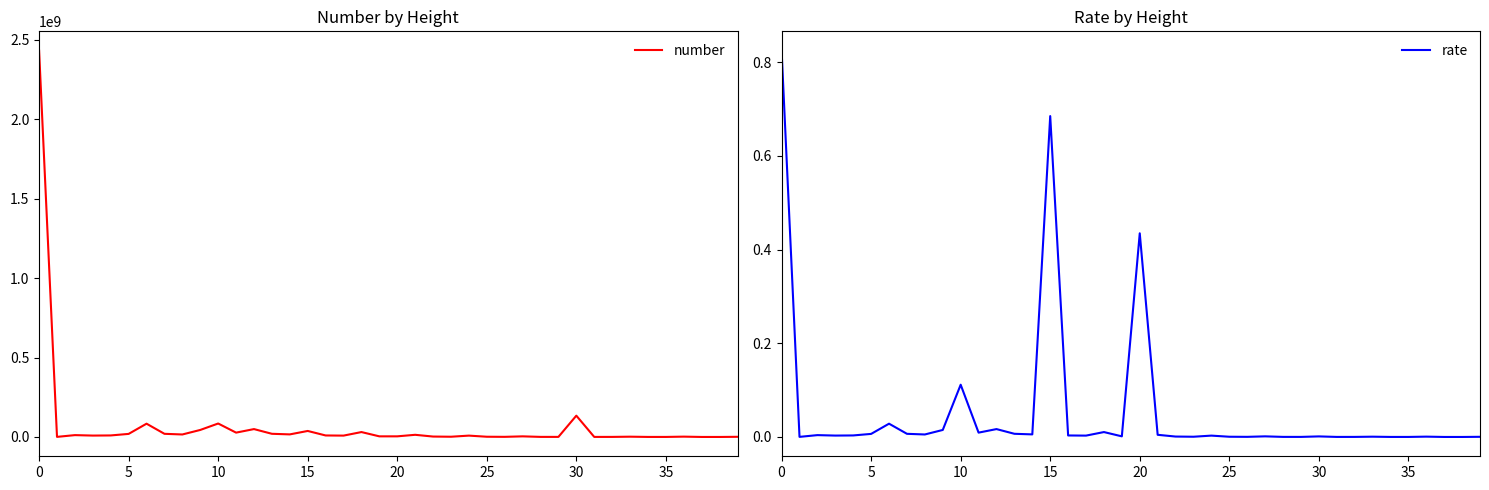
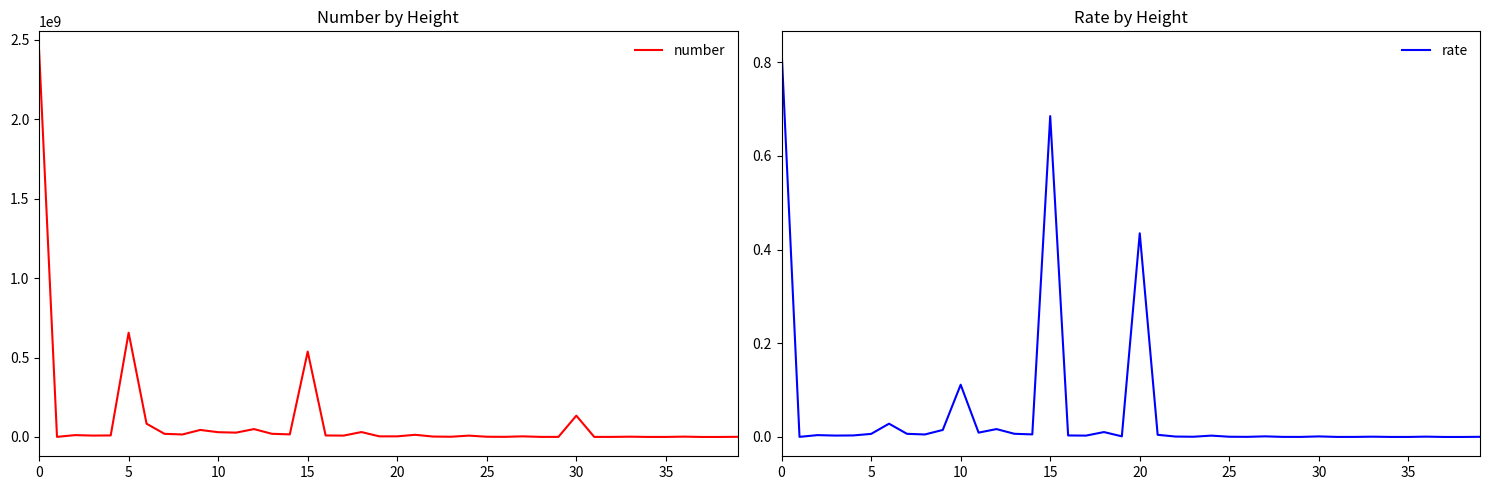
Number by Height, 5: 20000000 -> 660000000
Number by Height, 10: 80000000 -> 30000000
Number by Height, 15: 40000000 -> 540000000
